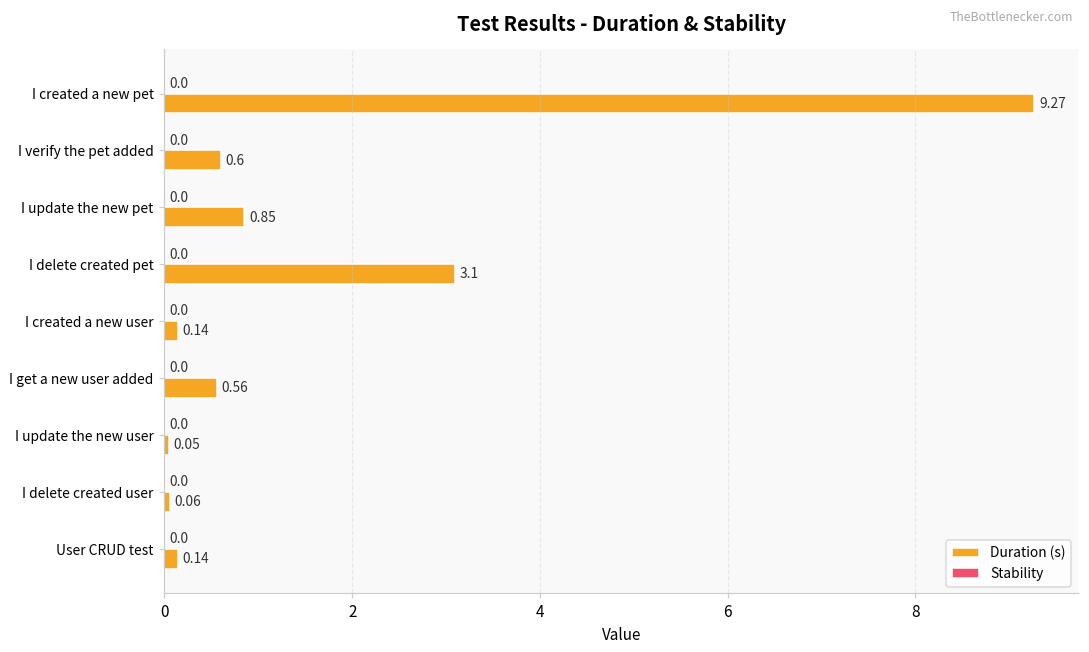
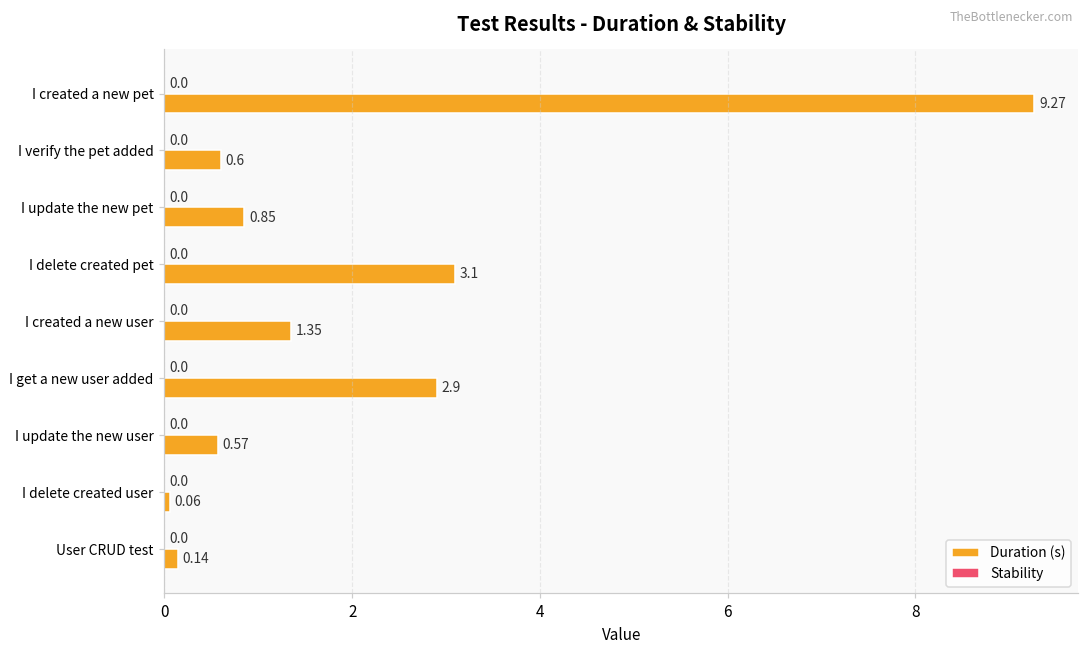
Duration (s), I created a new user: 0.14 -> 1.35
Duration (s), I get a new user added: 0.56 -> 2.9
Duration (s), I update the new user: 0.05 -> 0.57
